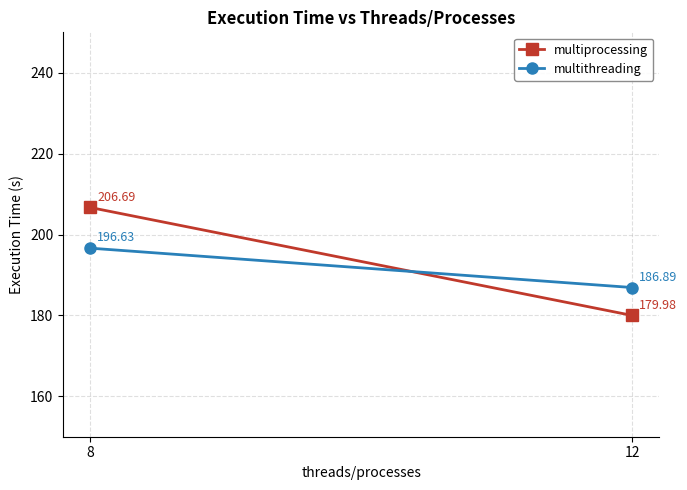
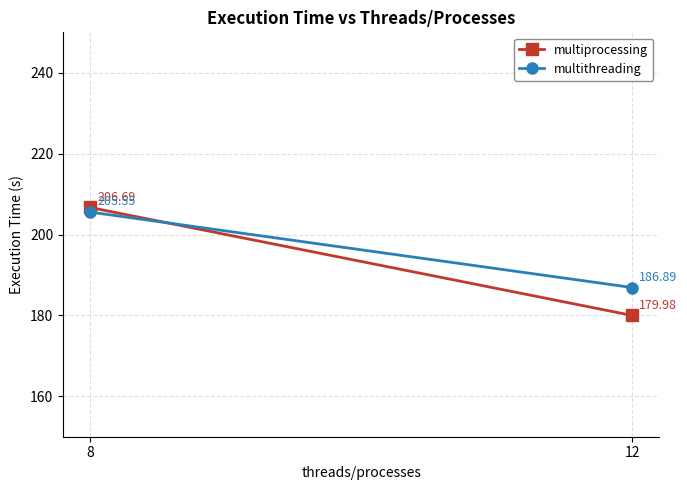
multithreading, 8: 196.63 -> 205.55
